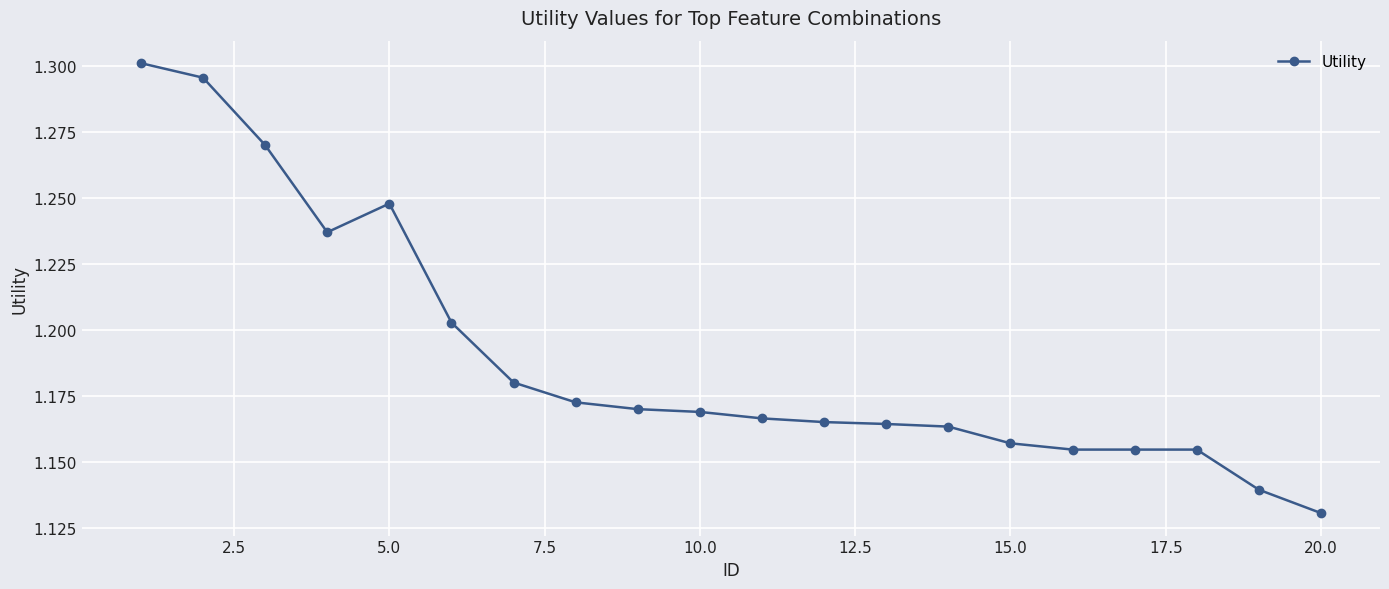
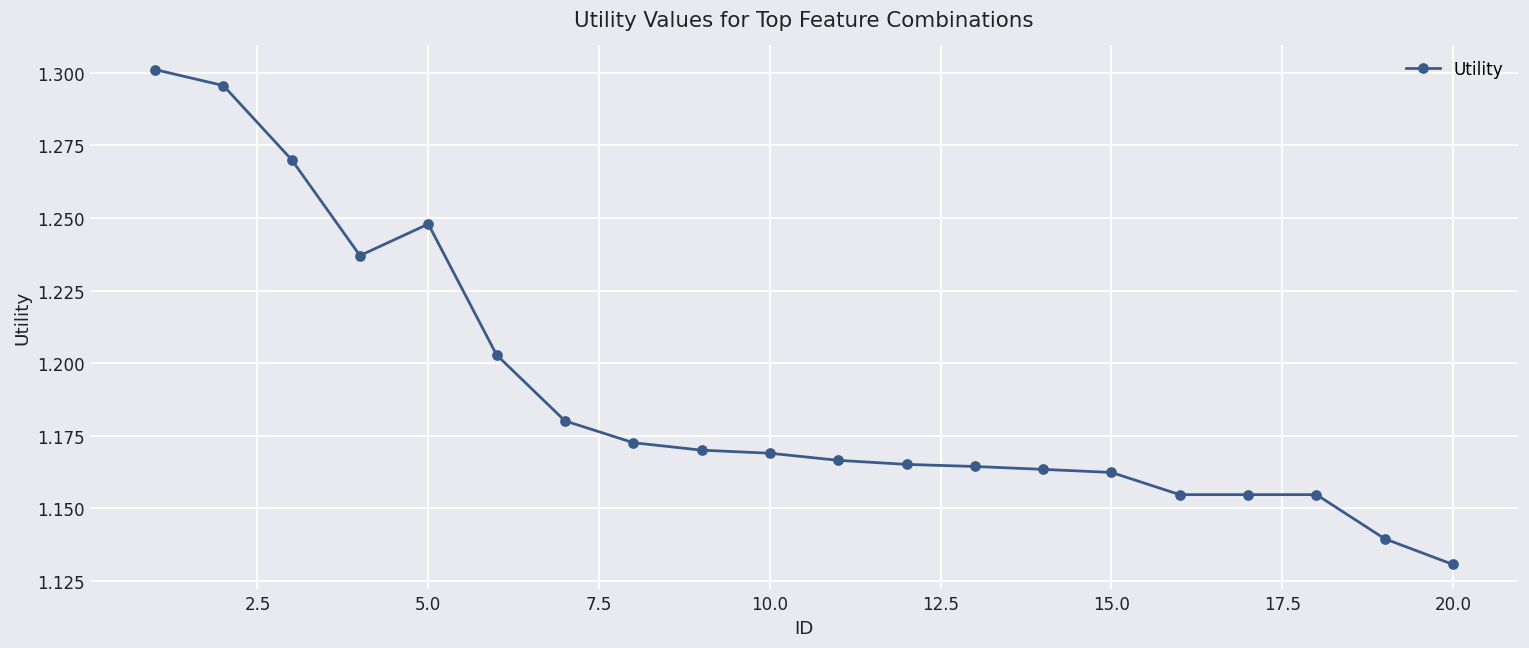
15.0: 1.157 -> 1.162
